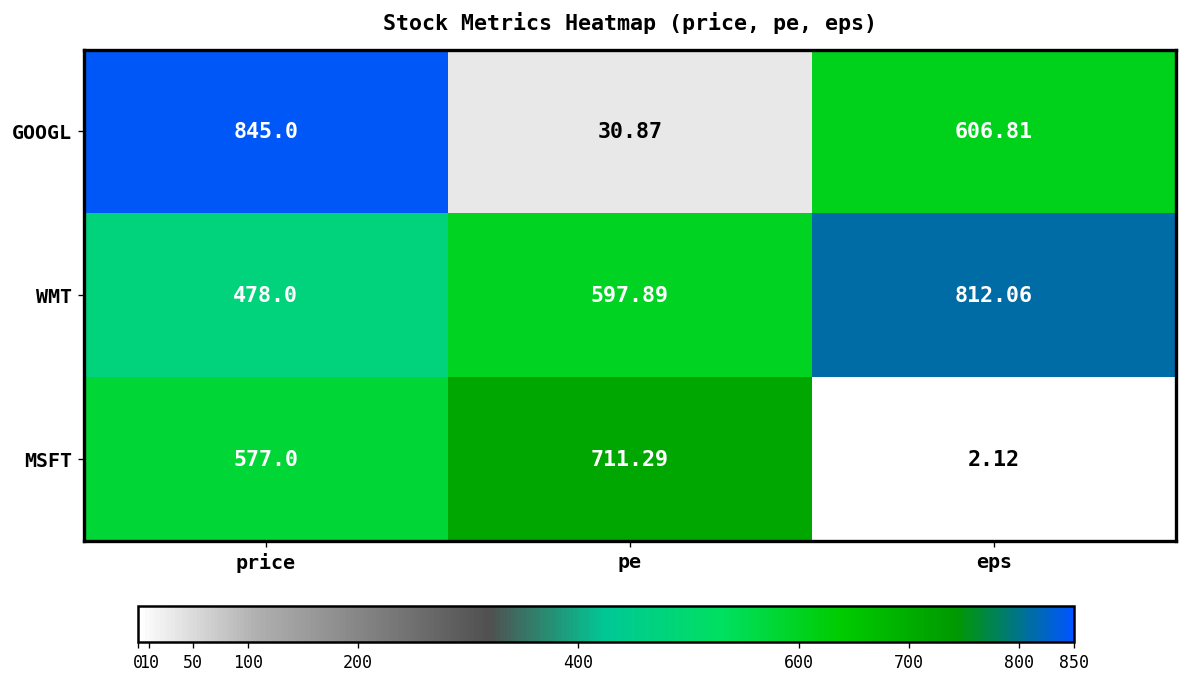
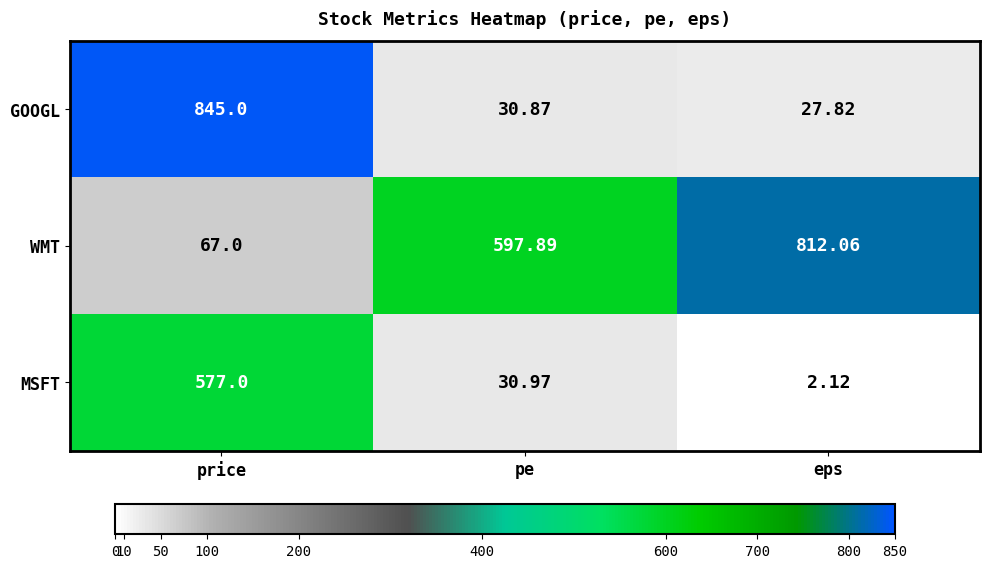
GOOGL, eps: 606.81 -> 27.82
WMT, price: 478.0 -> 67.0
MSFT, pe: 711.29 -> 30.97
